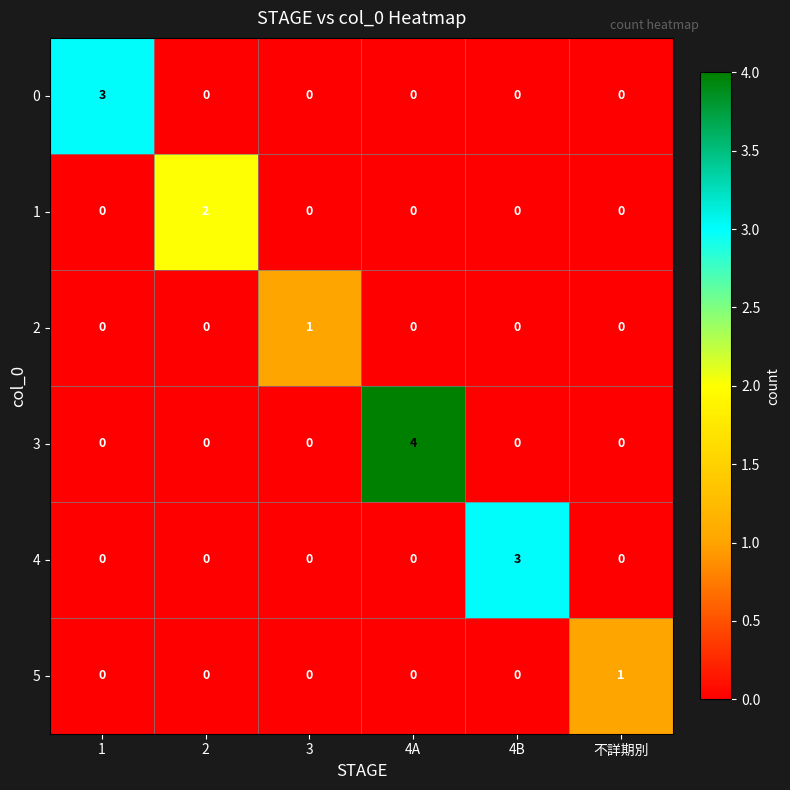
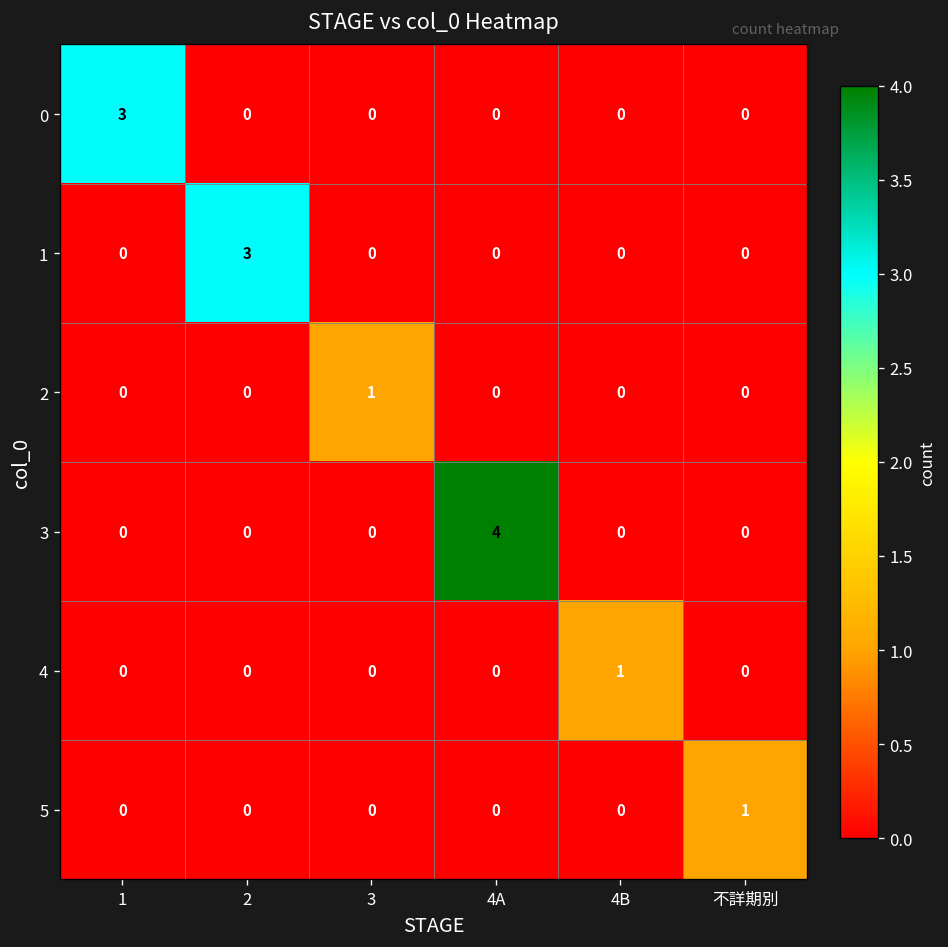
1, 2: 2 -> 3
4, 4B: 3 -> 1
